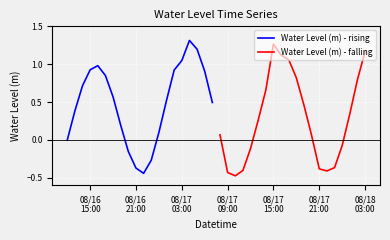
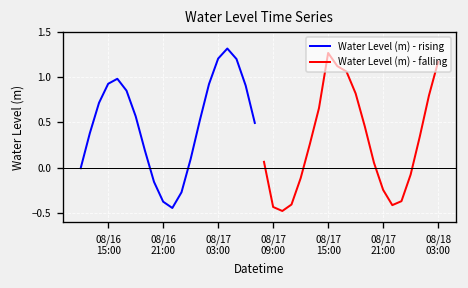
Water Level (m) - rising, 08/17 03:00: 1.0 -> 1.2
Water Level (m) - falling, 08/17 21:00: -0.4 -> -0.2
